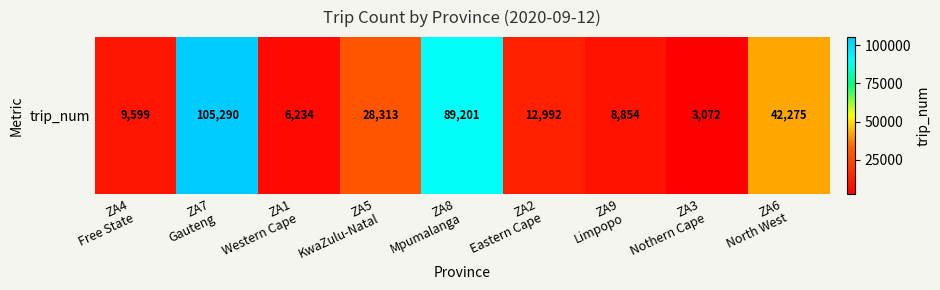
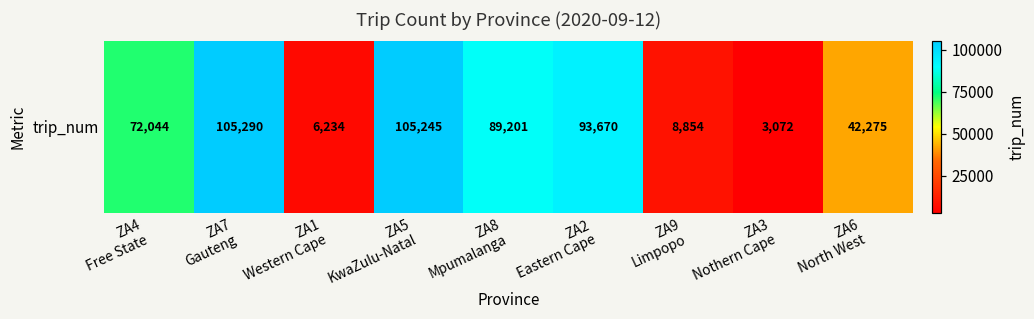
trip_num, ZA4 Free State: 9,599 -> 72,044
trip_num, ZA5 KwaZulu-Natal: 28,313 -> 105,245
trip_num, ZA2 Eastern Cape: 12,992 -> 93,670
